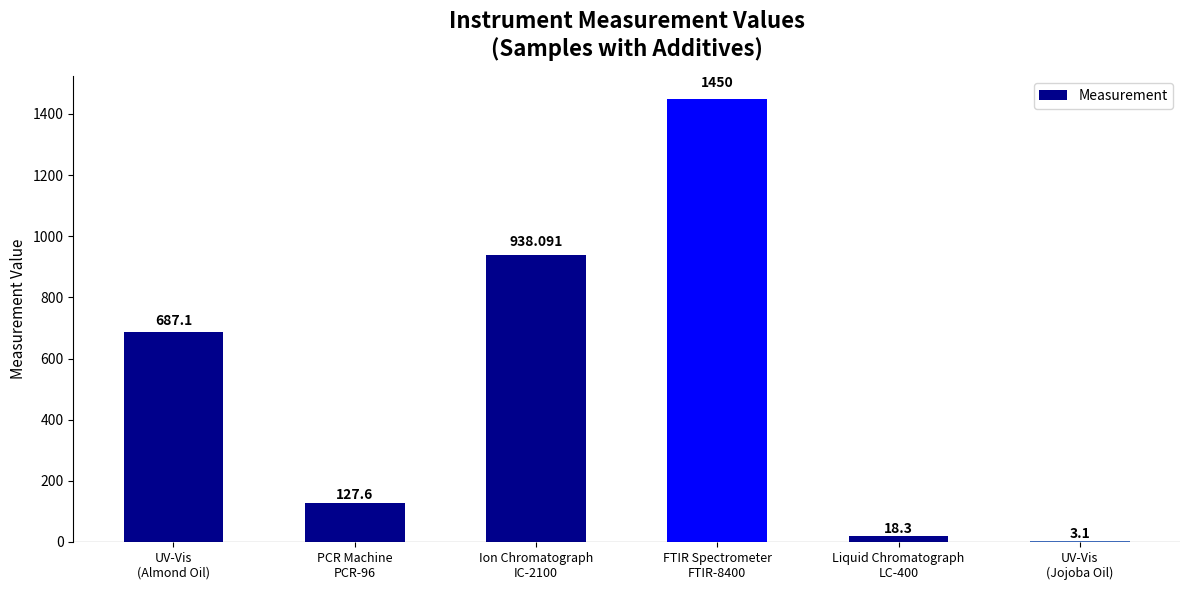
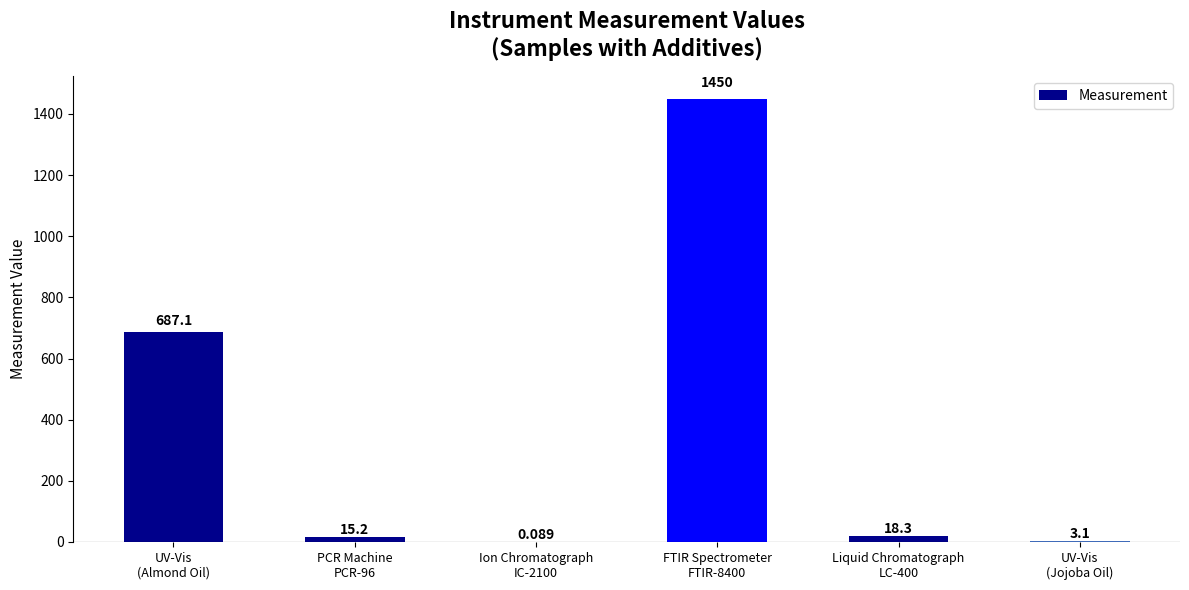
PCR Machine PCR-96: 127.6 -> 15.2
Ion Chromatograph IC-2100: 938.091 -> 0.089
